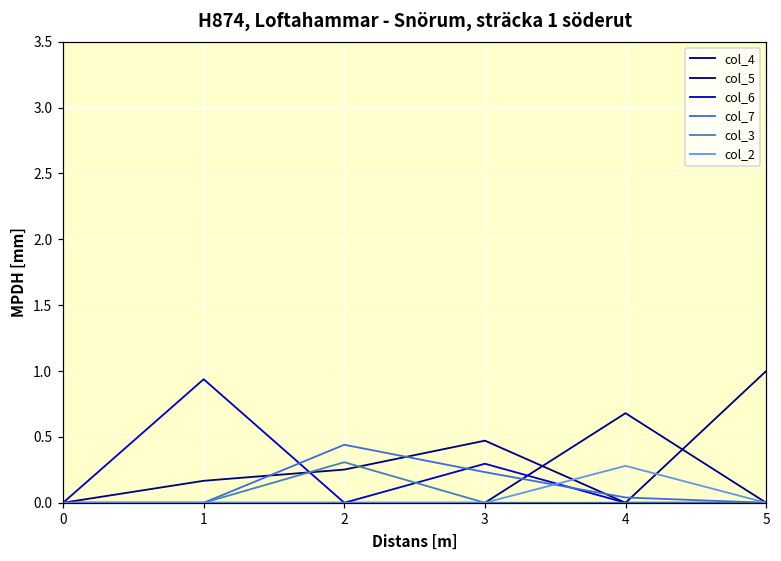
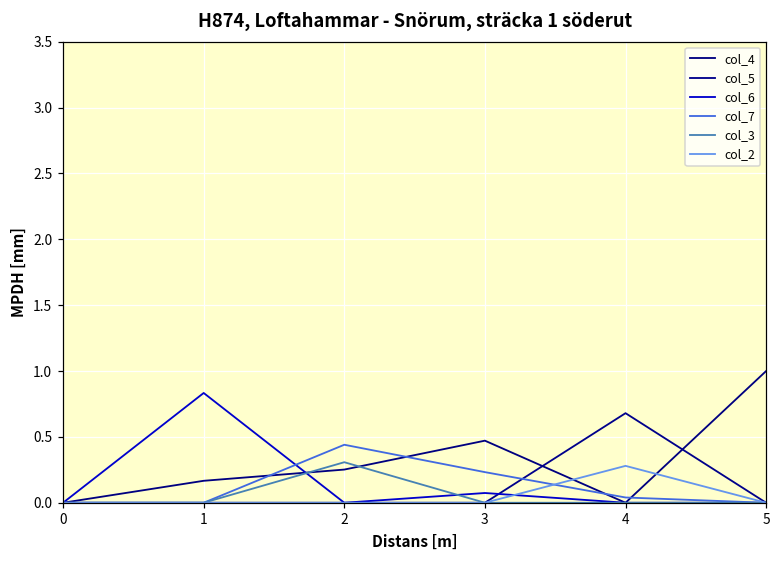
col_6, 1: 0.94 -> 0.83
col_6, 3: 0.30 -> 0.07
